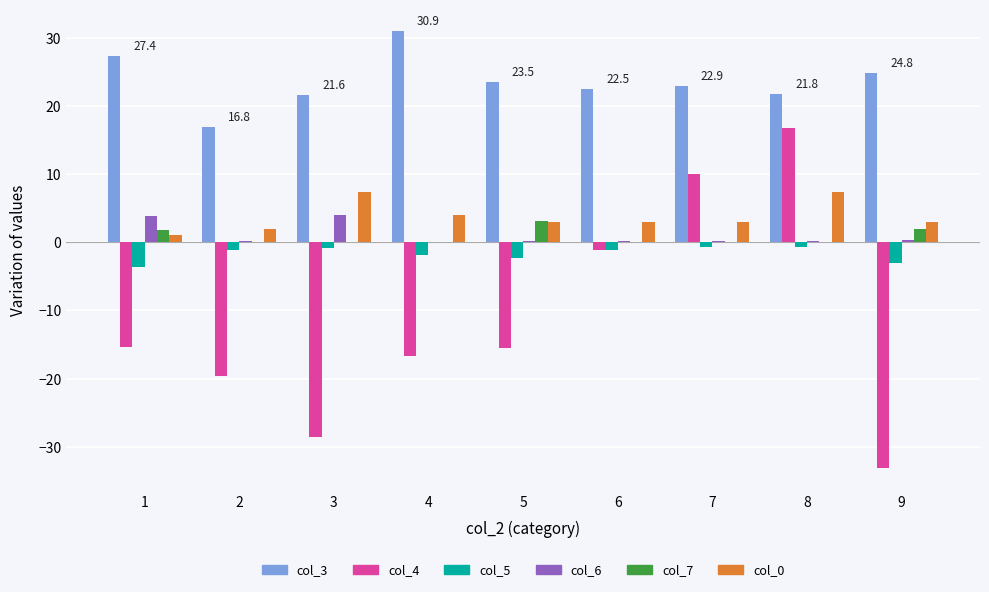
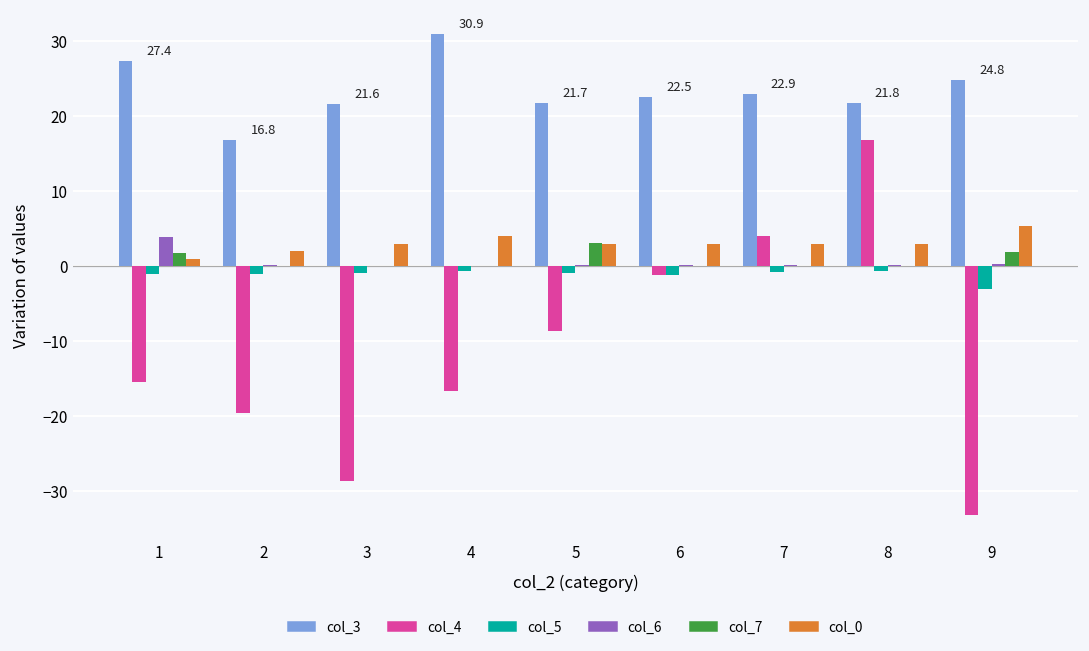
col_5, 1: -4 -> -1
col_6, 3: 4 -> 0
col_0, 3: 7 -> 3
col_5, 4: -2 -> -1
col_3, 5: 23.5 -> 21.7
col_4, 5: -16 -> -9
col_5, 5: -2 -> -1
col_4, 7: 10 -> 4
col_0, 8: 7 -> 3
col_0, 9: 3 -> 5
